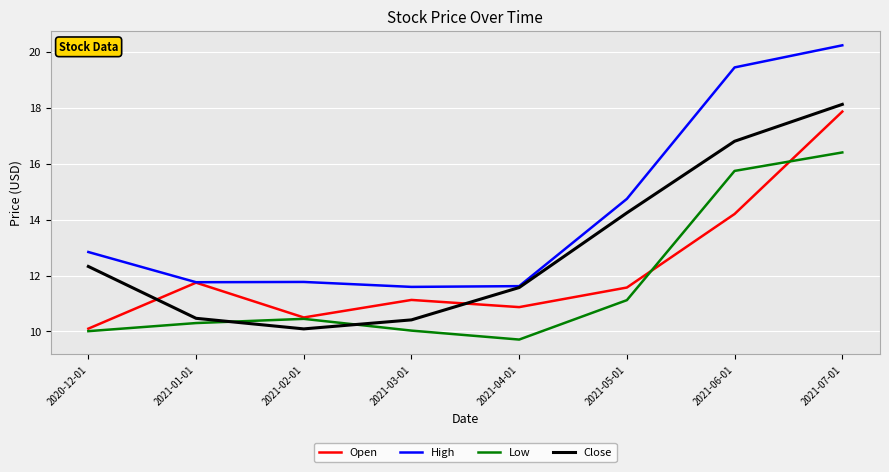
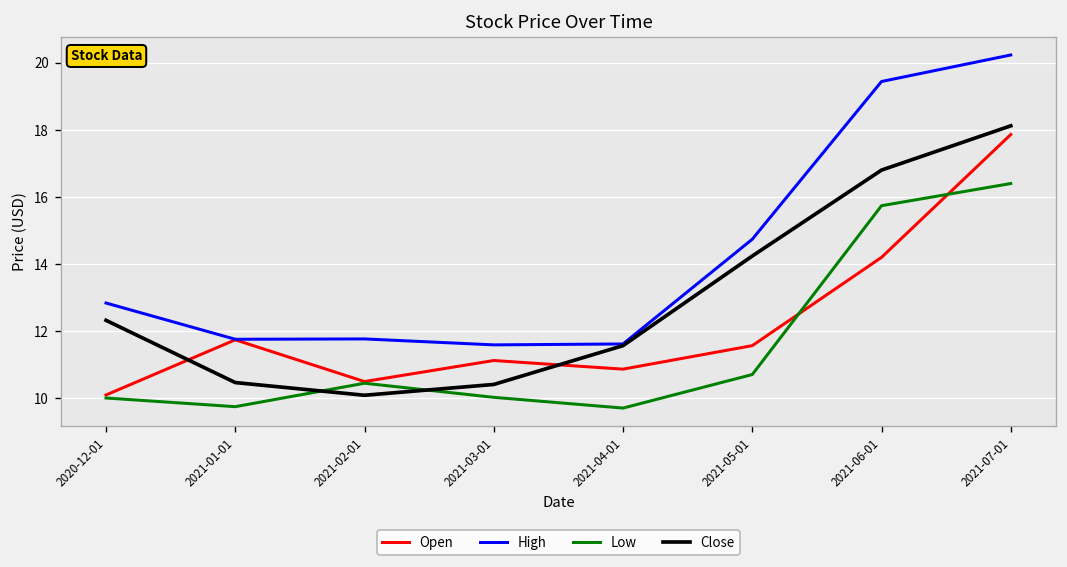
Low, 2021-01-01: 10.3 -> 9.8
Low, 2021-05-01: 11.1 -> 10.7
